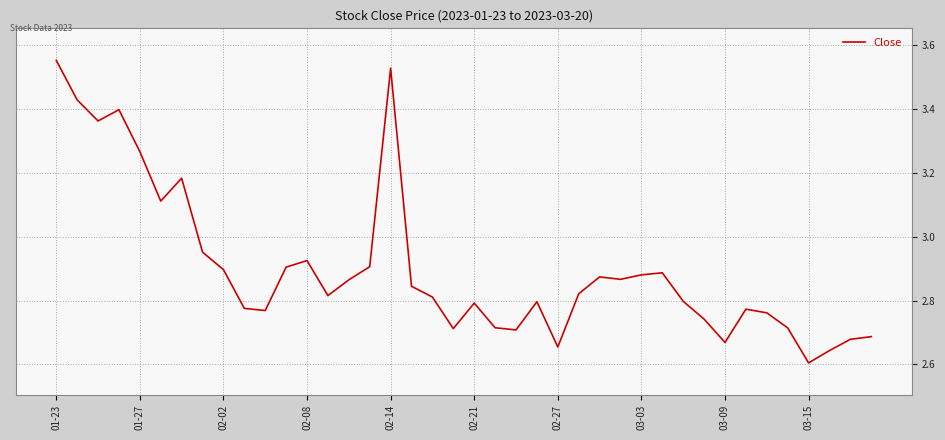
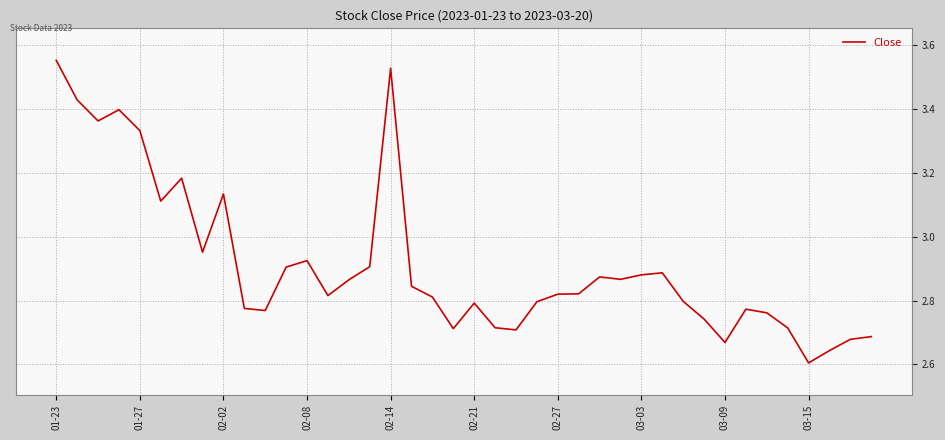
01-27: 3.27 -> 3.33
02-02: 2.90 -> 3.13
02-27: 2.65 -> 2.82
